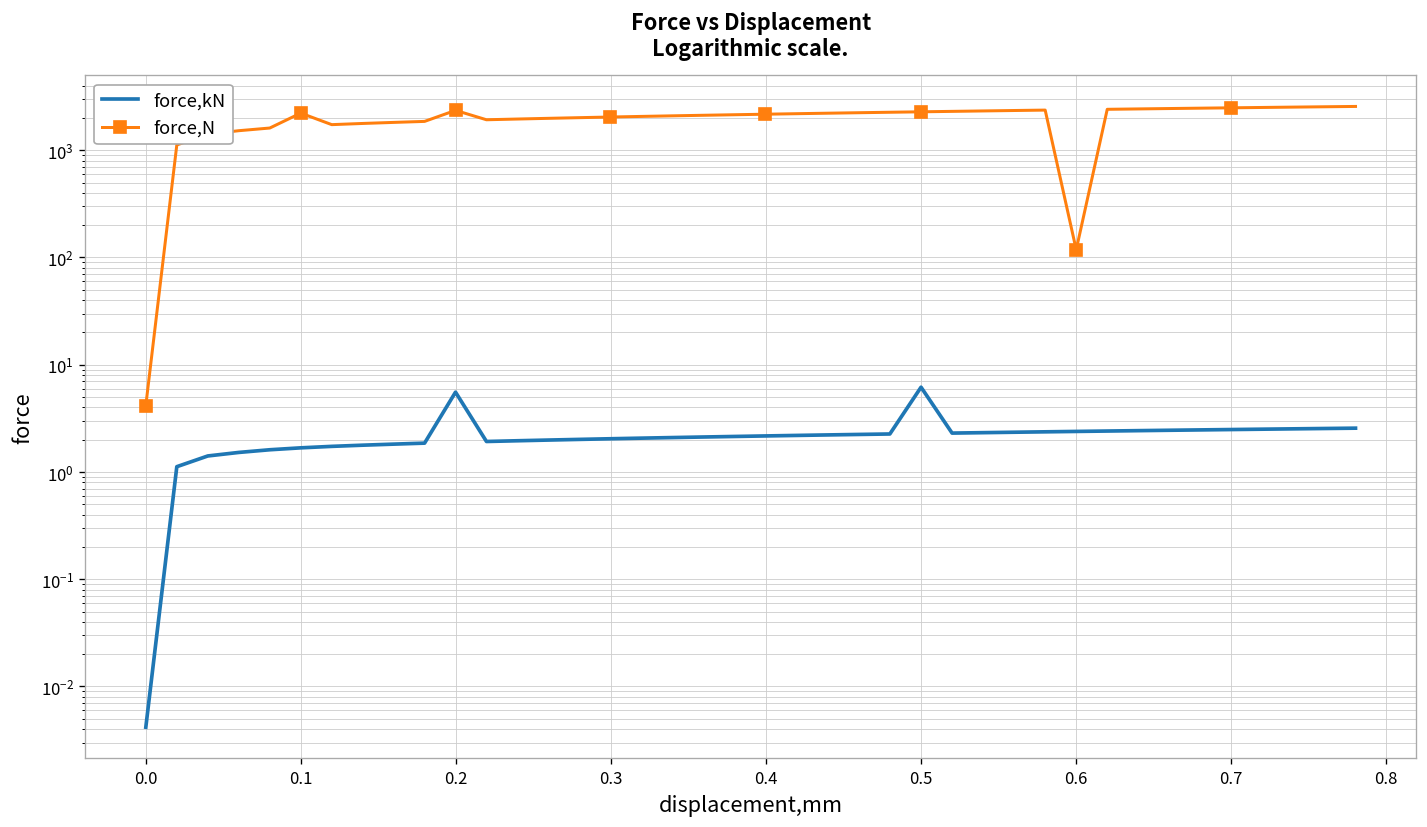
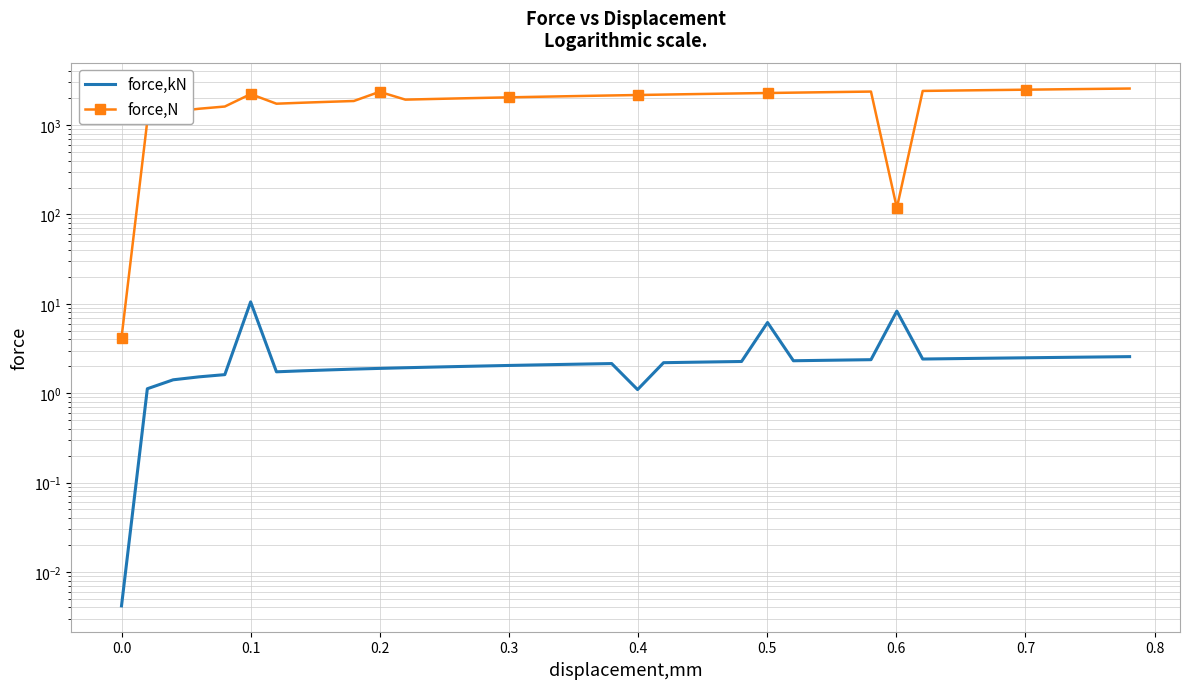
force,kN, 0.1: 1.7 -> 10
force,kN, 0.2: 6 -> 1.9
force,kN, 0.4: 2.2 -> 1.1
force,kN, 0.6: 2.4 -> 8
